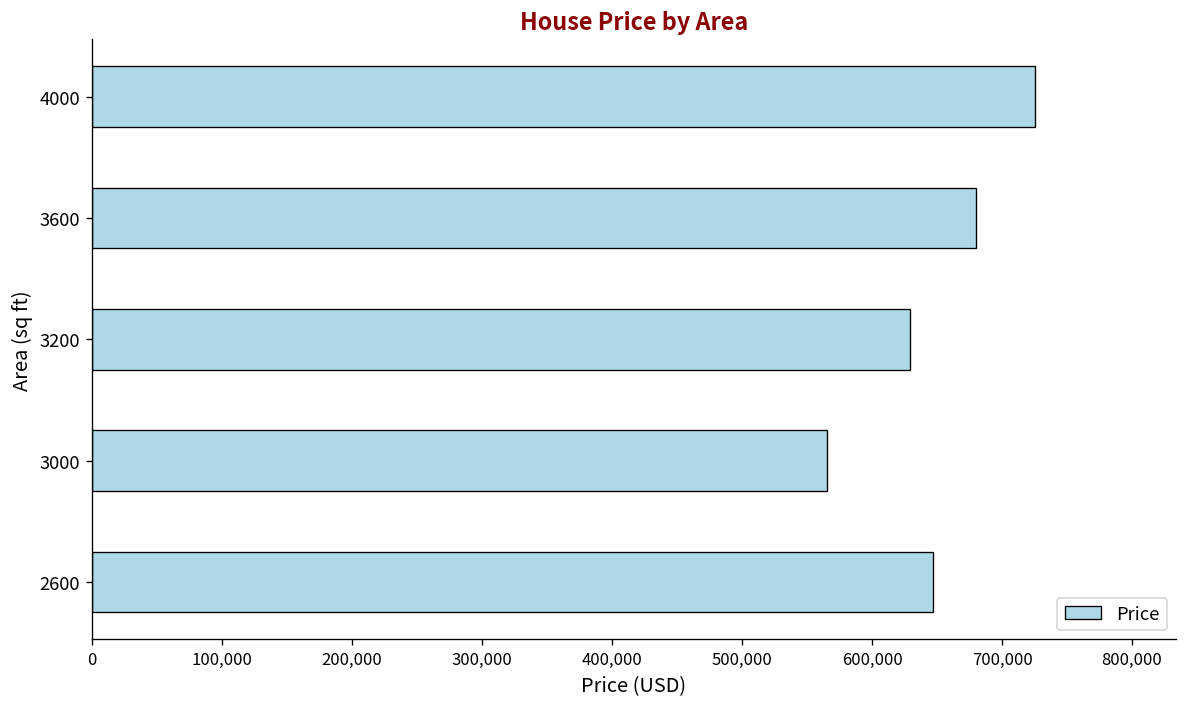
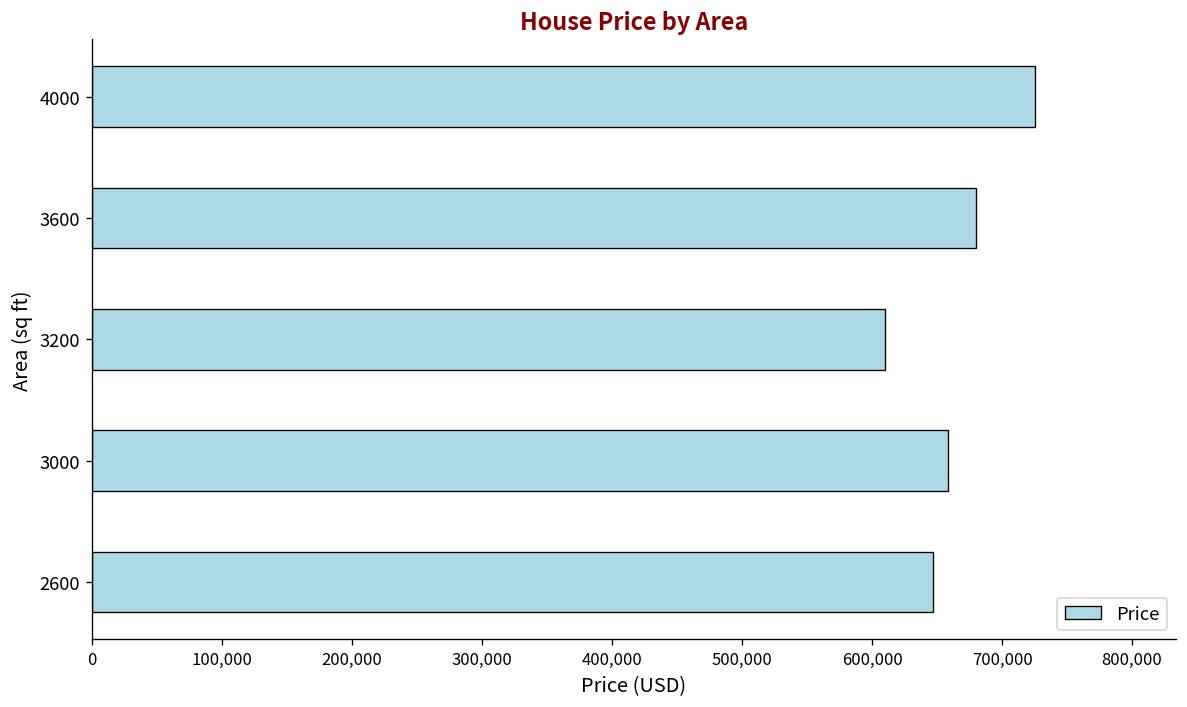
3200: 629,000 -> 610,000
3000: 565,000 -> 658,000
